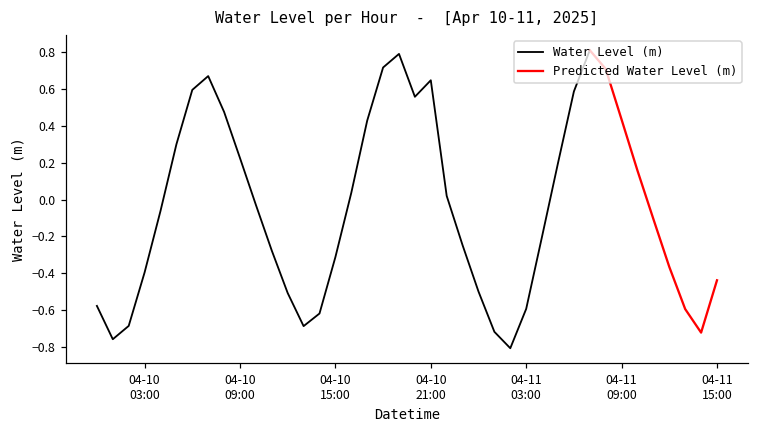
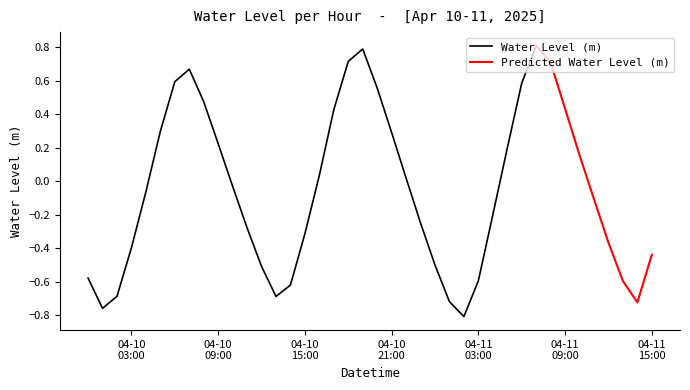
Water Level (m), 04-10 21:00: 0.65 -> 0.29
